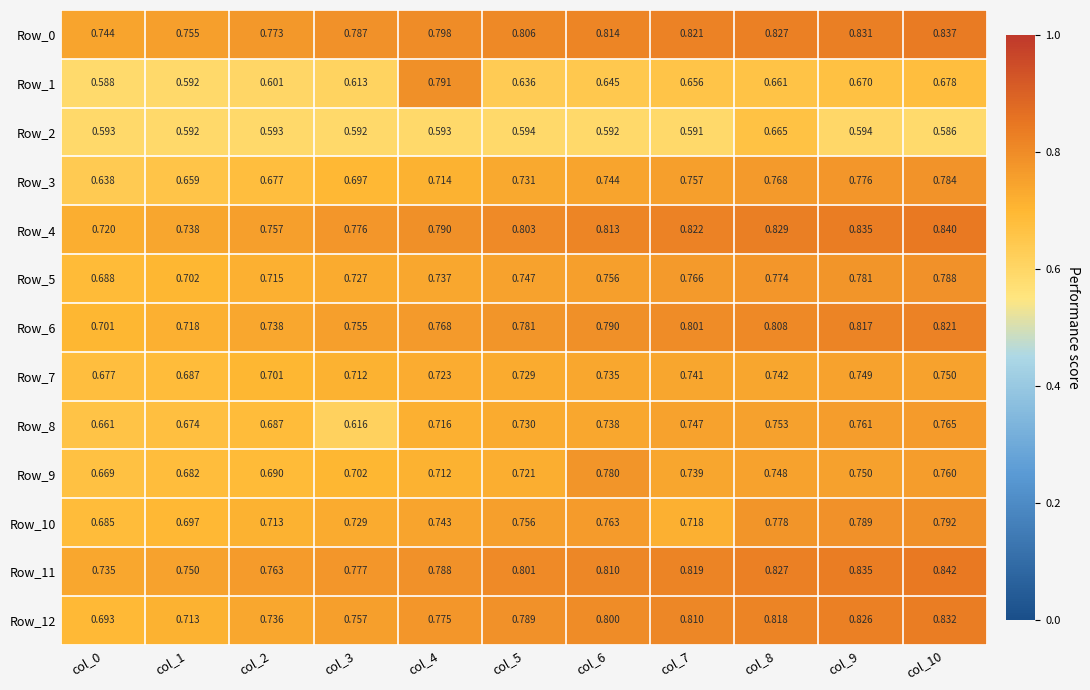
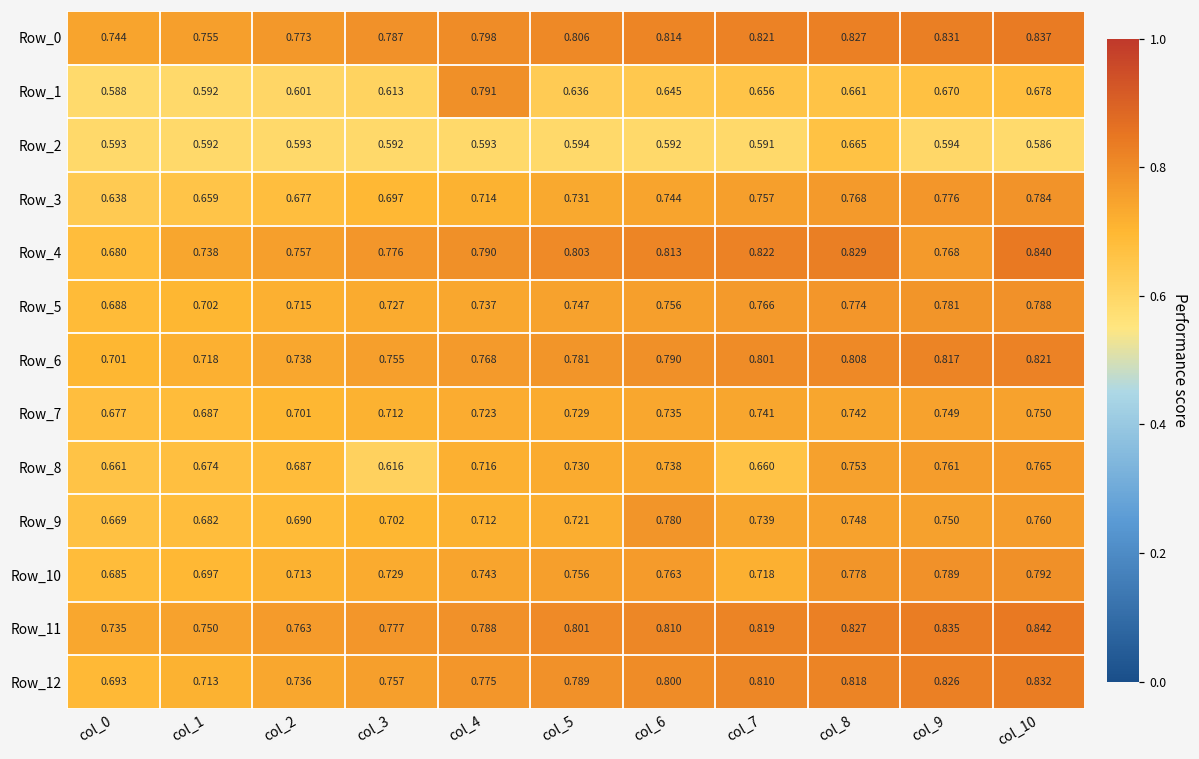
Row_4, col_0: 0.720 -> 0.680
Row_4, col_9: 0.835 -> 0.768
Row_8, col_7: 0.747 -> 0.660
